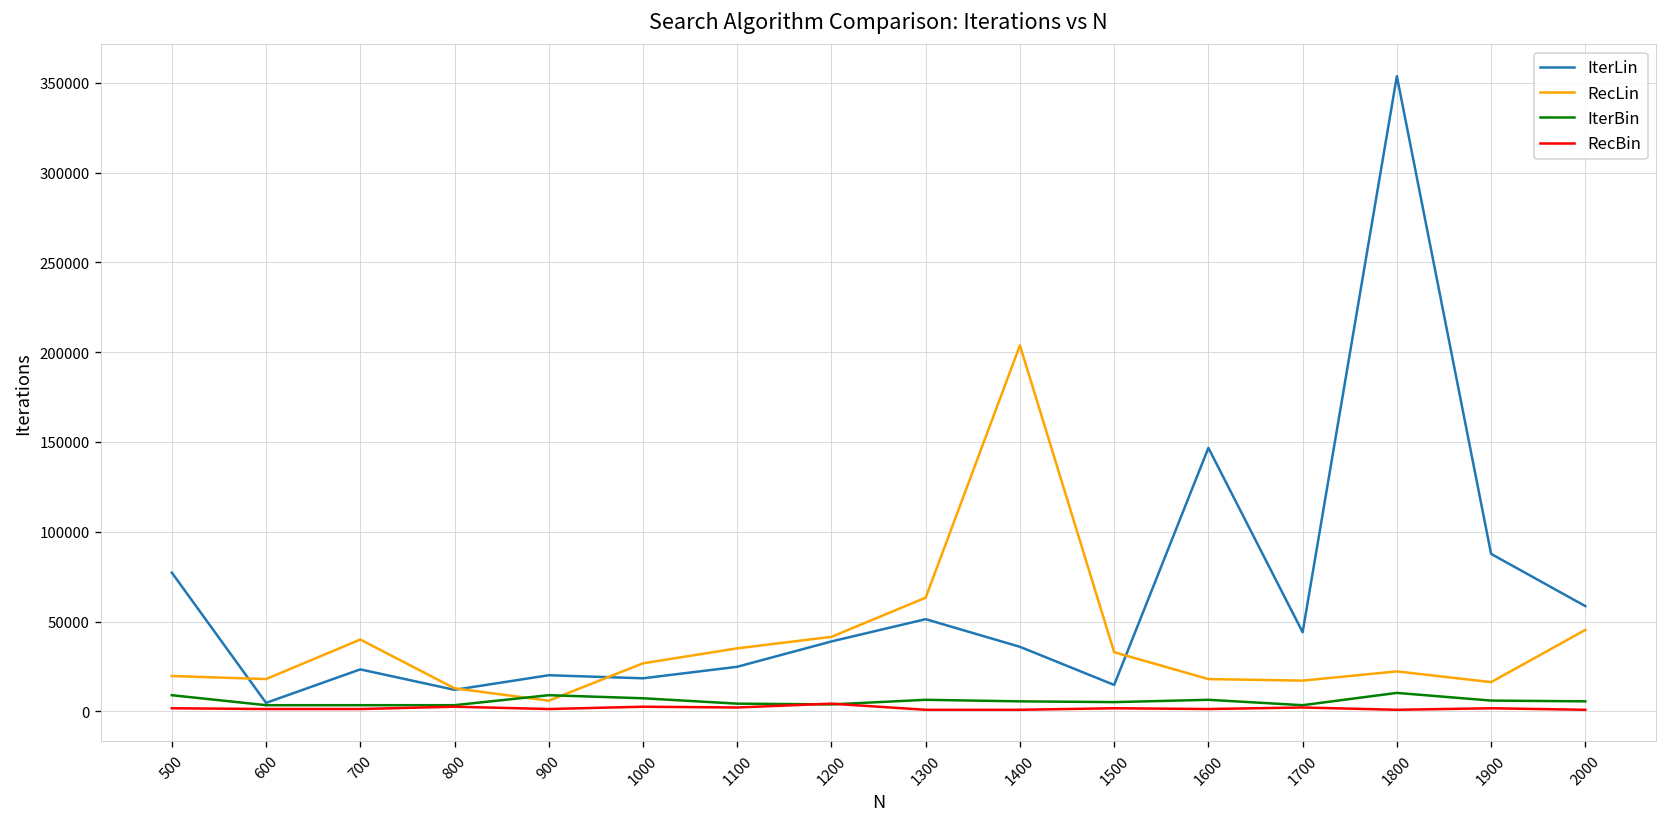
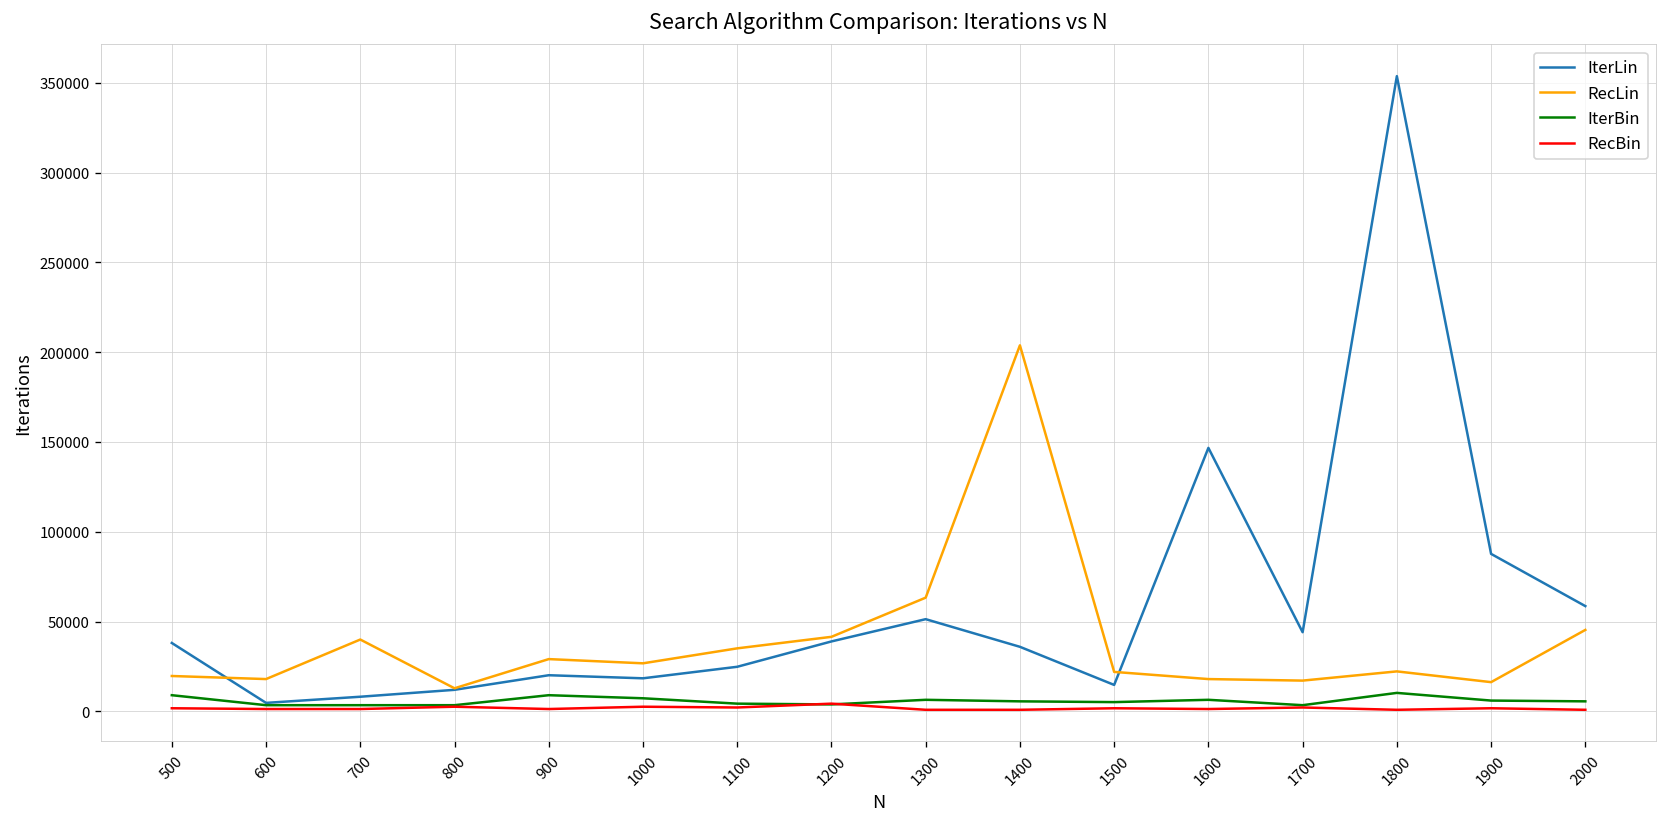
IterLin, 500: 77000 -> 38000
IterLin, 700: 23000 -> 8000
RecLin, 900: 6000 -> 29000
RecLin, 1500: 33000 -> 22000
